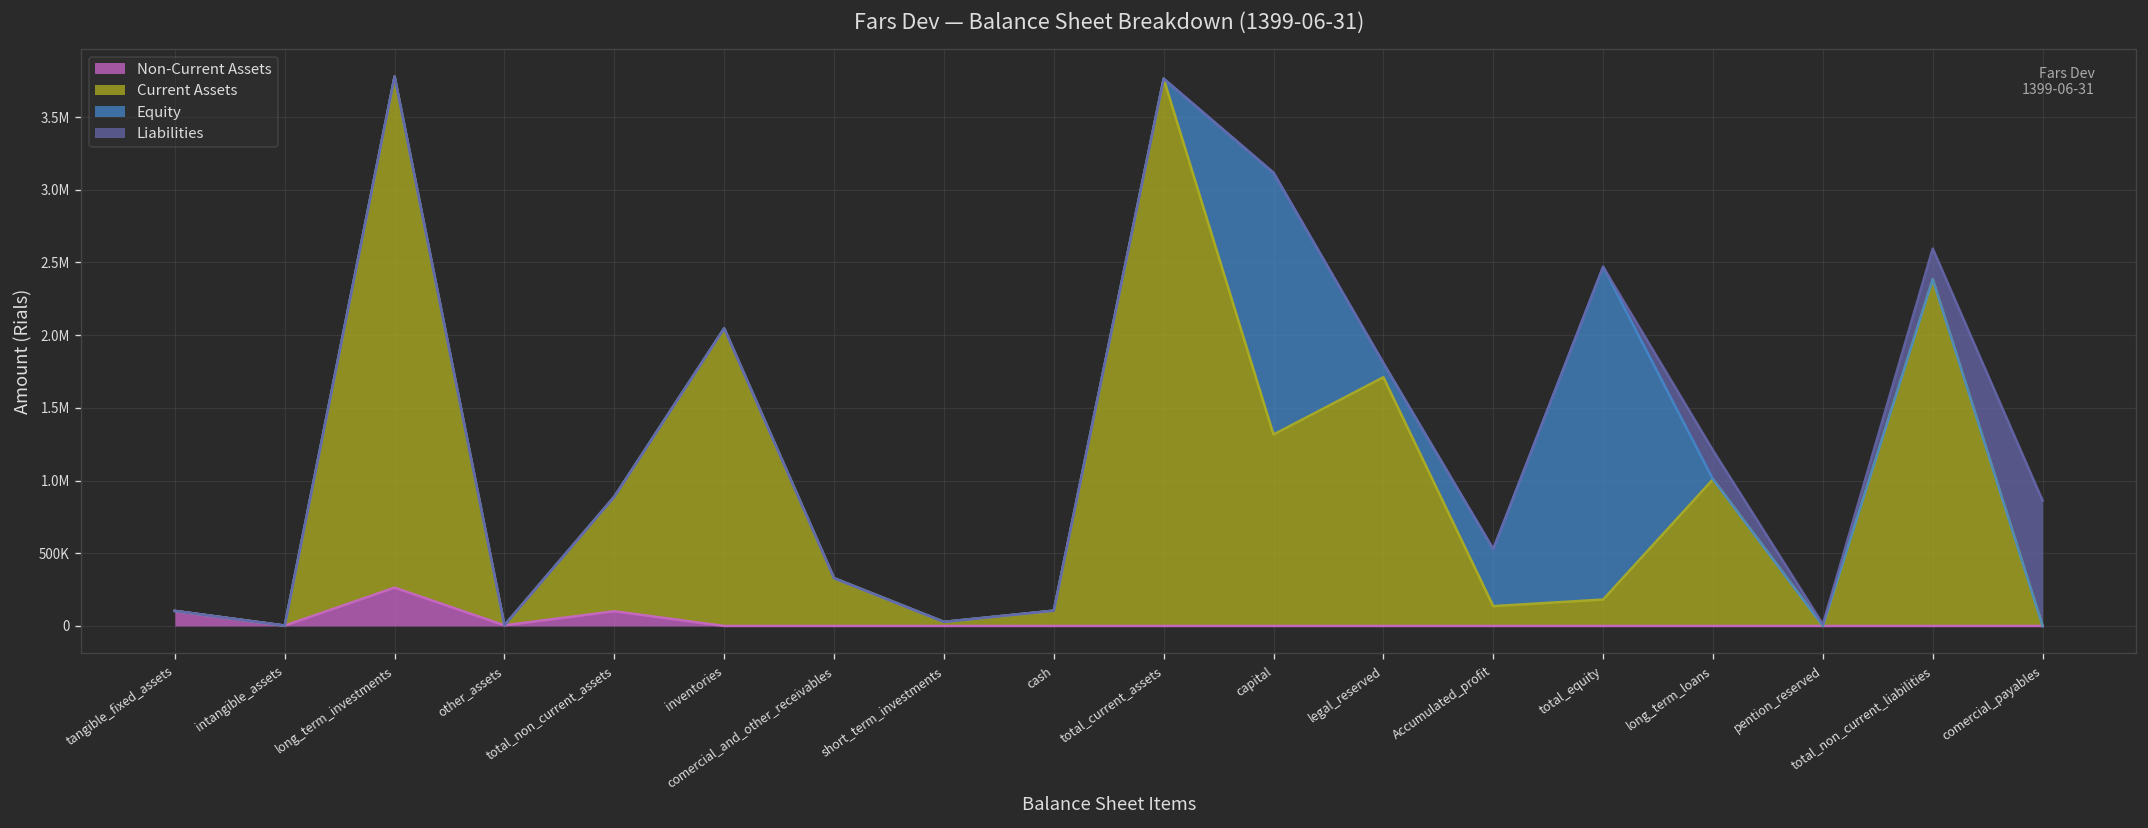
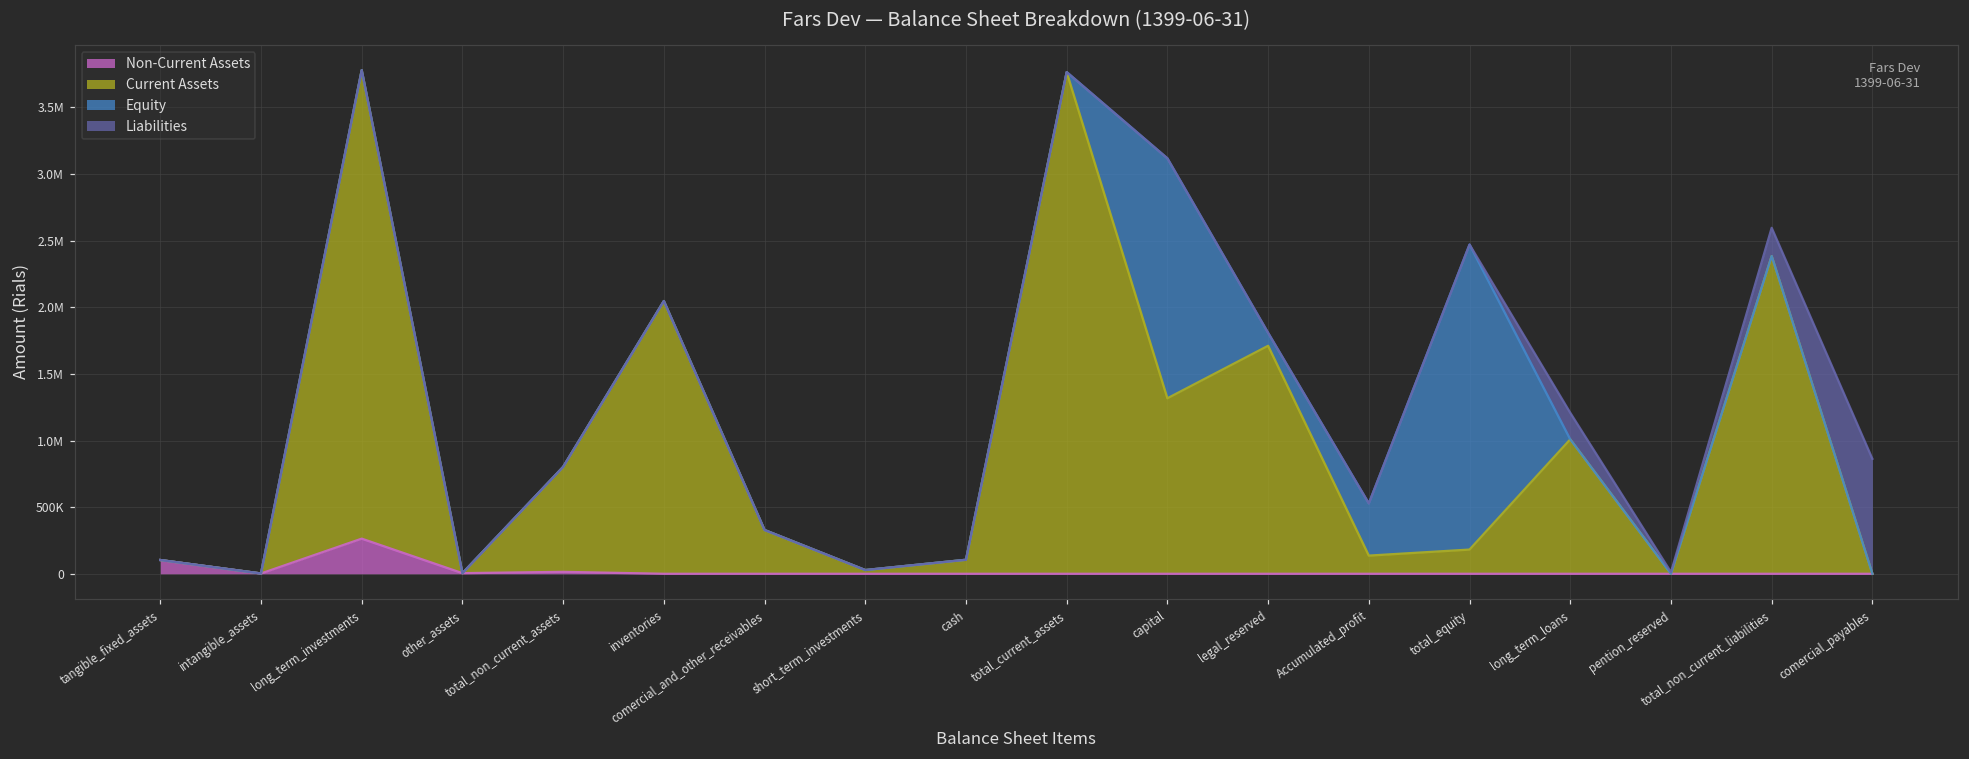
Non-Current Assets, total_non_current_assets: 100000 -> 10000
